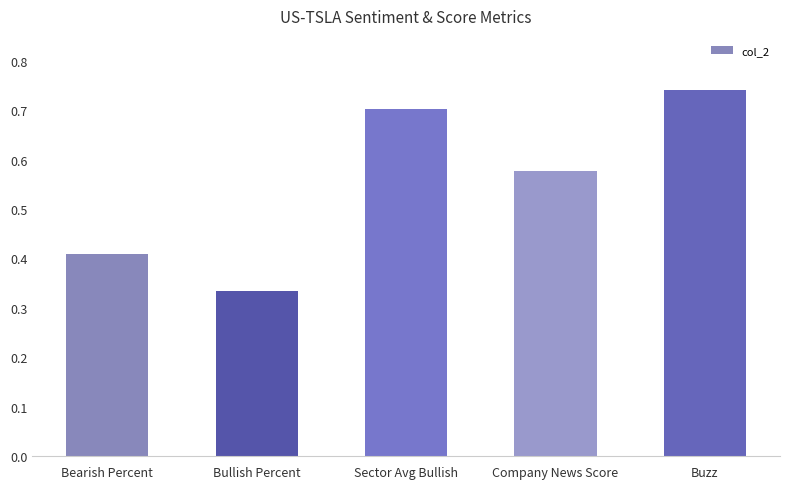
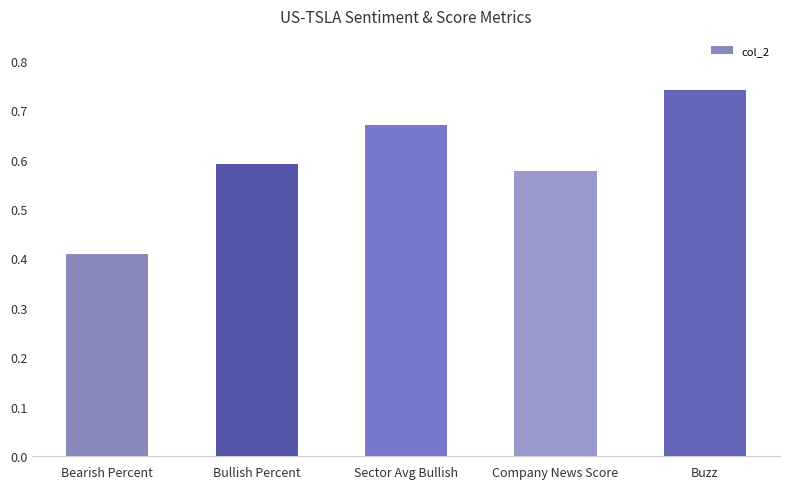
Bullish Percent: 0.33 -> 0.59
Sector Avg Bullish: 0.70 -> 0.67
